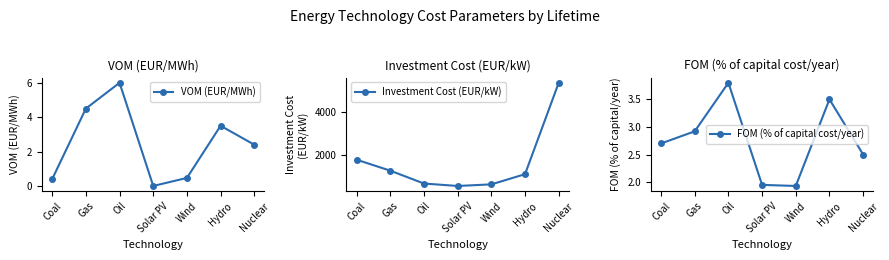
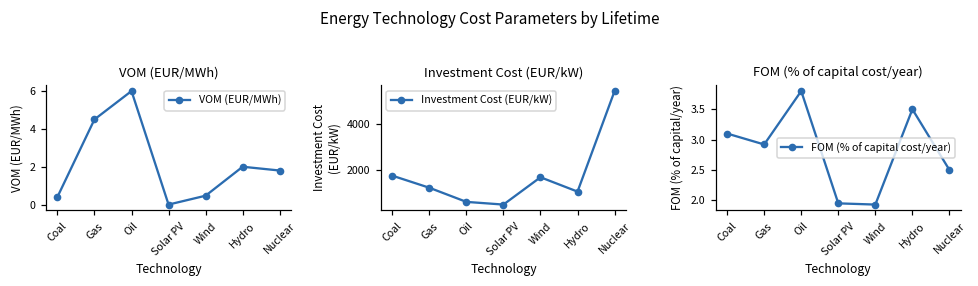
VOM (EUR/MWh), Hydro: 3.5 -> 2.0
VOM (EUR/MWh), Nuclear: 2.4 -> 1.8
Investment Cost (EUR/kW), Wind: 600 -> 1700
FOM (% of capital cost/year), Coal: 2.7 -> 3.1
